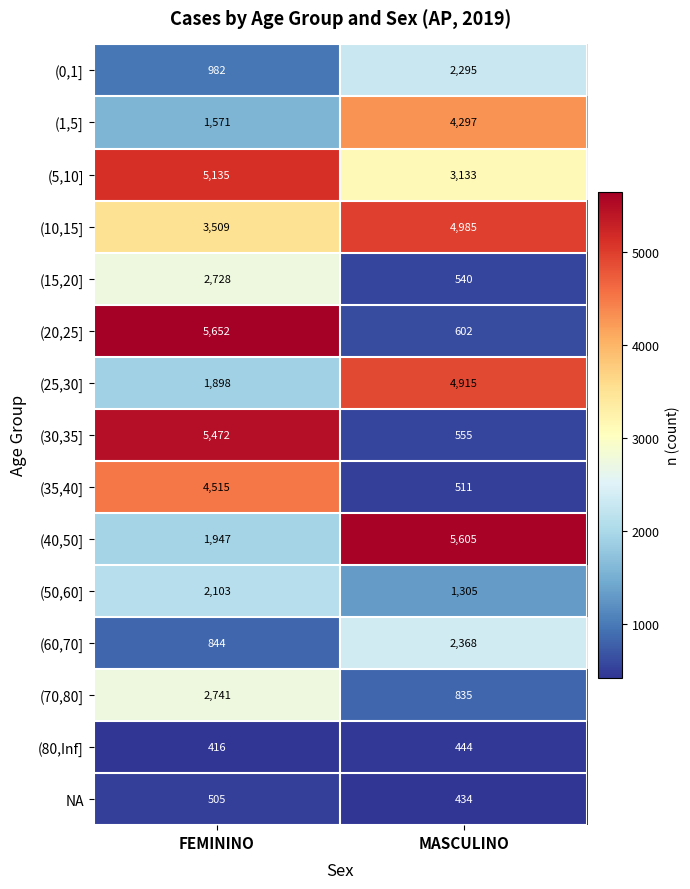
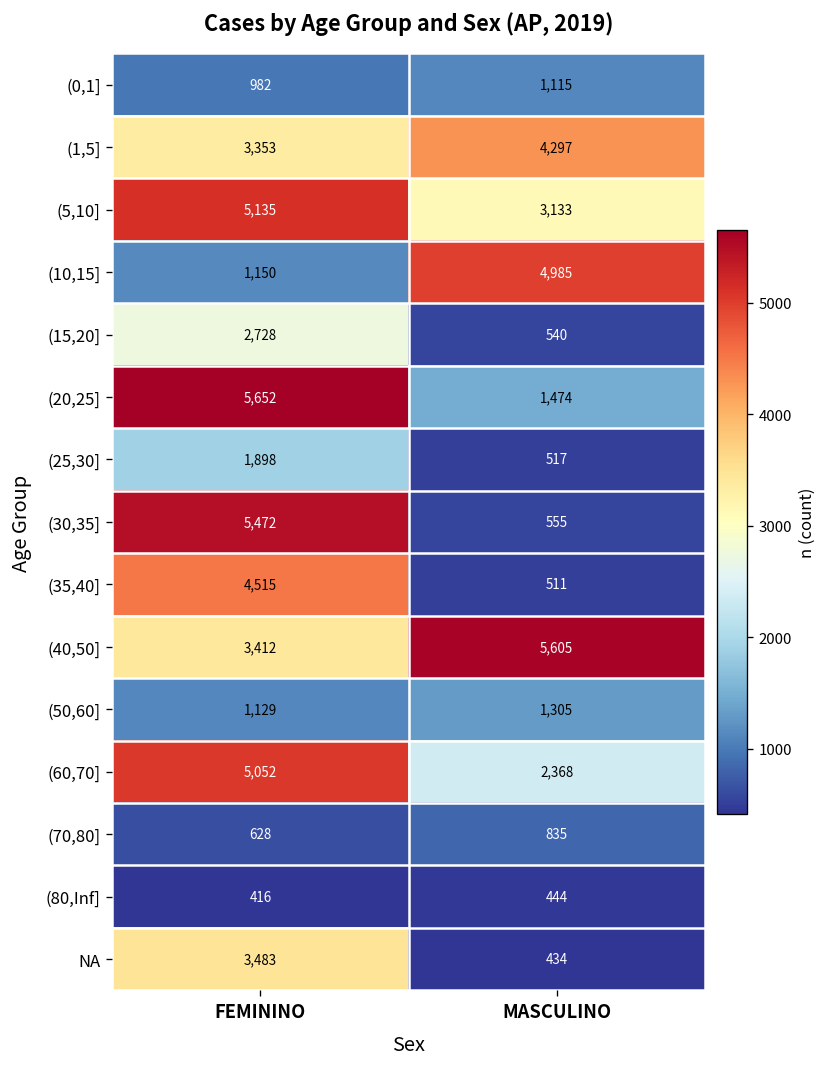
(0,1], MASCULINO: 2,295 -> 1,115
(1,5], FEMININO: 1,571 -> 3,353
(10,15], FEMININO: 3,509 -> 1,150
(20,25], MASCULINO: 602 -> 1,474
(25,30], MASCULINO: 4,915 -> 517
(40,50], FEMININO: 1,947 -> 3,412
(50,60], FEMININO: 2,103 -> 1,129
(60,70], FEMININO: 844 -> 5,052
(70,80], FEMININO: 2,741 -> 628
NA, FEMININO: 505 -> 3,483
